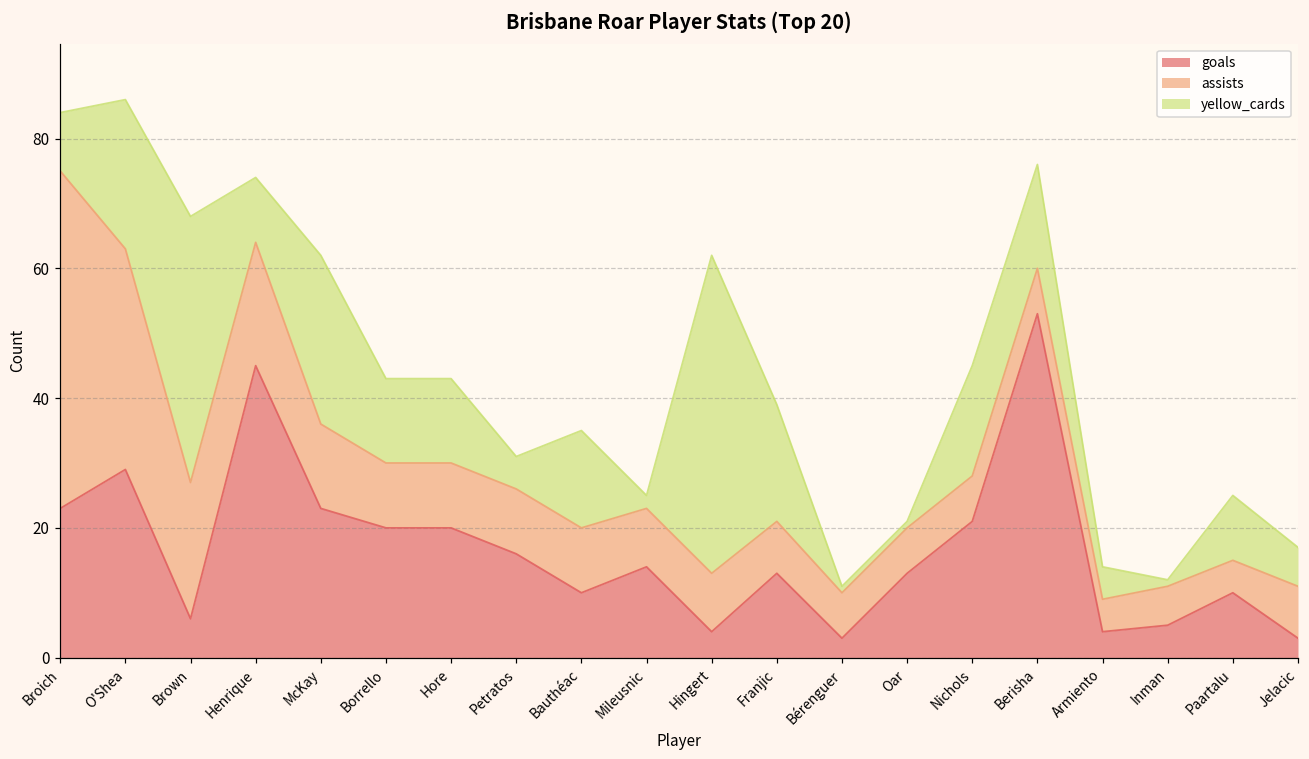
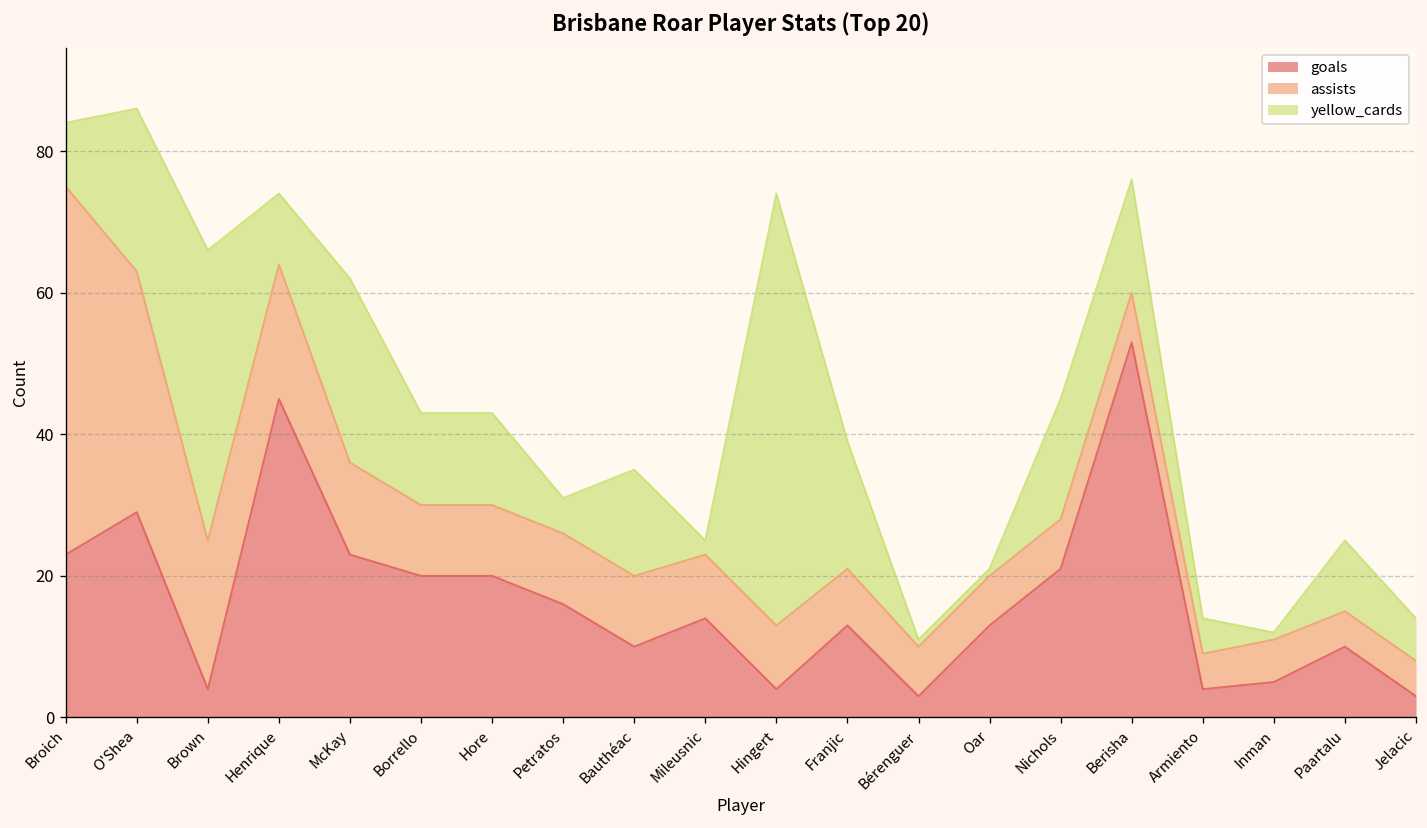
goals, Brown: 6 -> 4
yellow_cards, Hingert: 49 -> 61
assists, Jelacic: 8 -> 5
